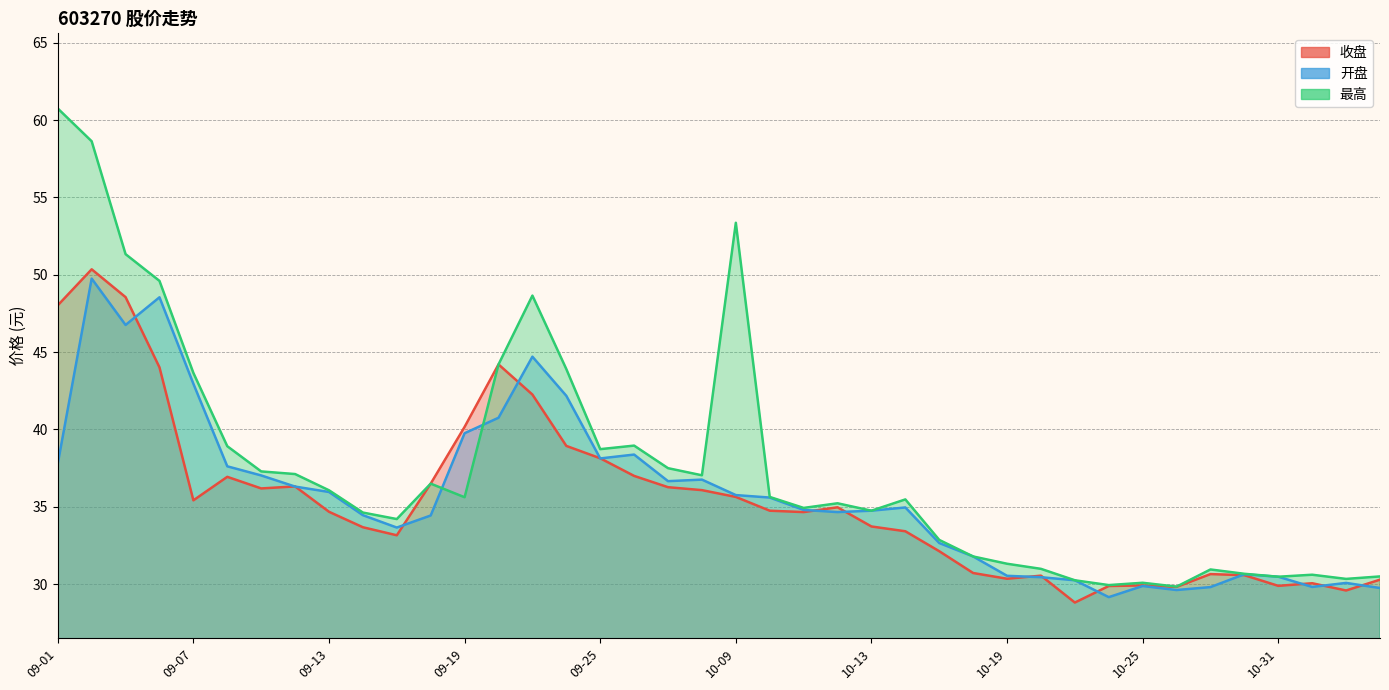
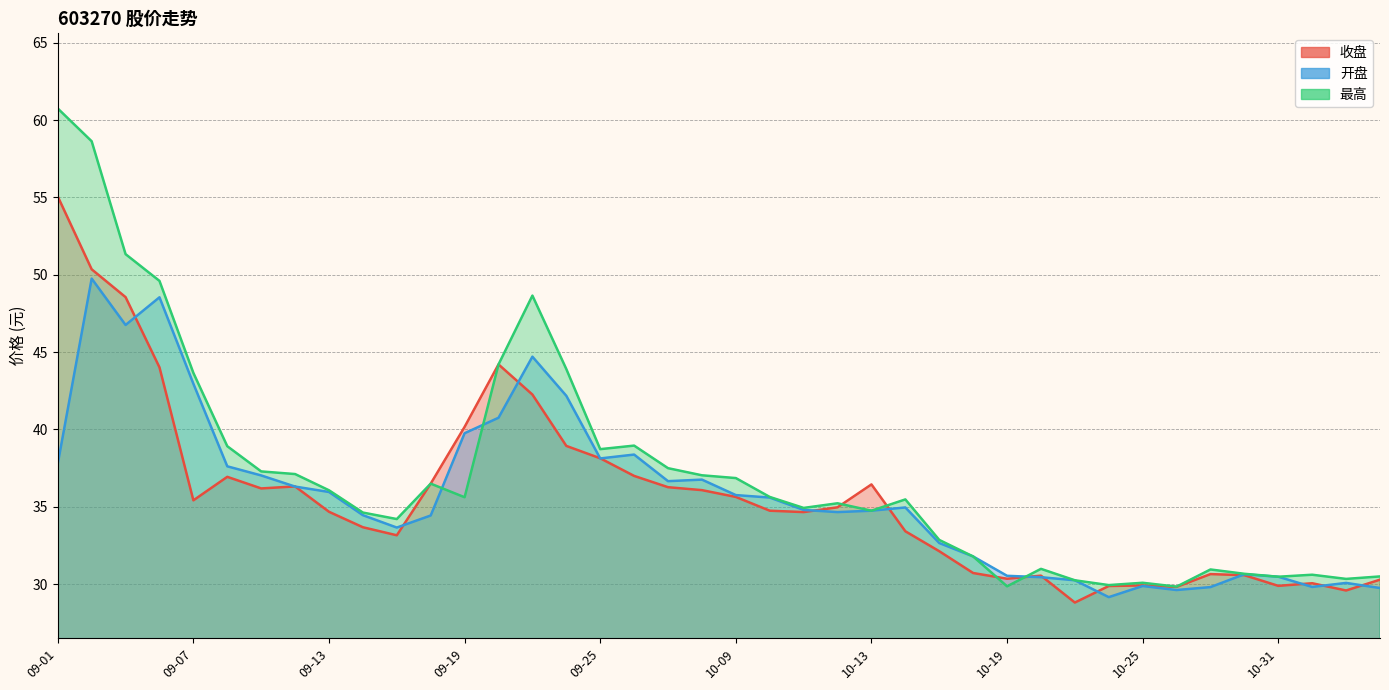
收盘, 09-01: 48.0 -> 55.1
最高, 10-09: 53.4 -> 36.9
收盘, 10-13: 33.7 -> 36.4
最高, 10-19: 31.3 -> 29.9
